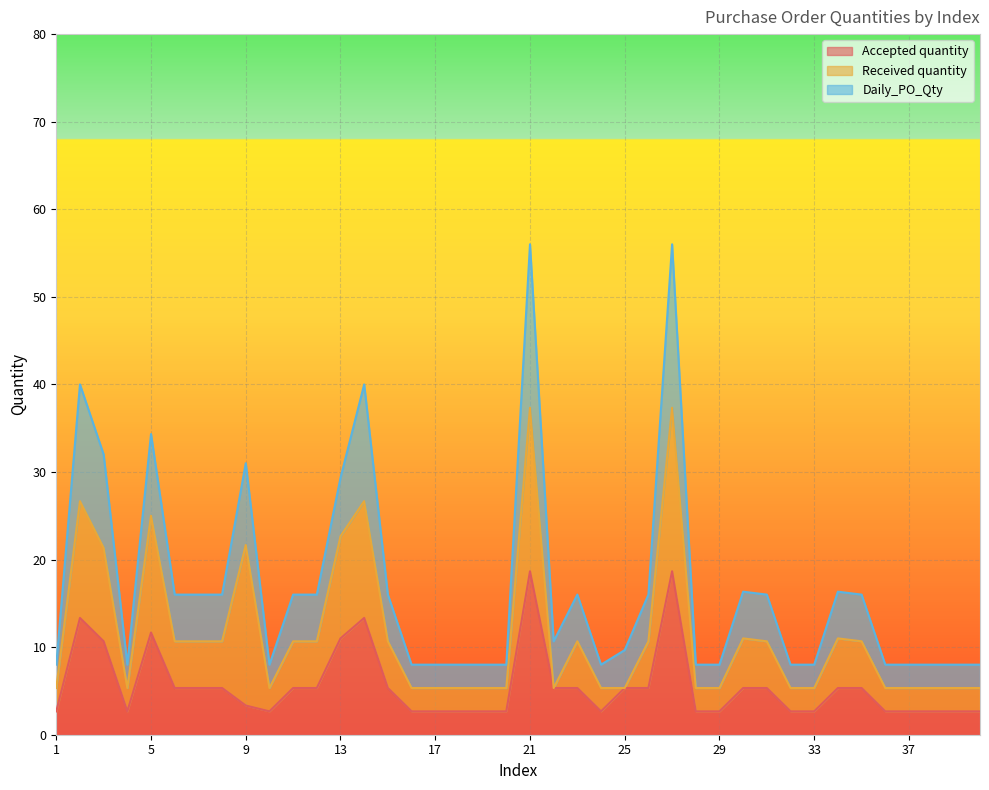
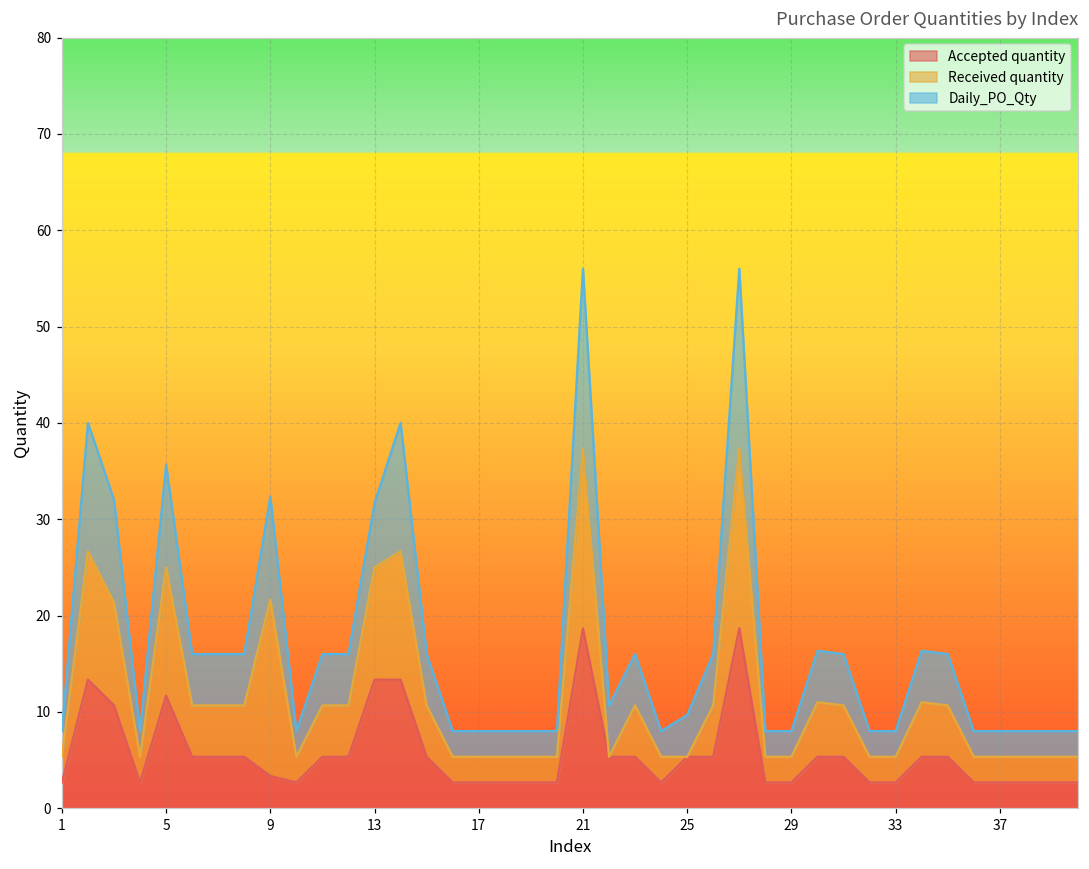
Daily_PO_Qty, 5: 9 -> 11
Daily_PO_Qty, 9: 9 -> 11
Accepted quantity, 13: 11 -> 13
